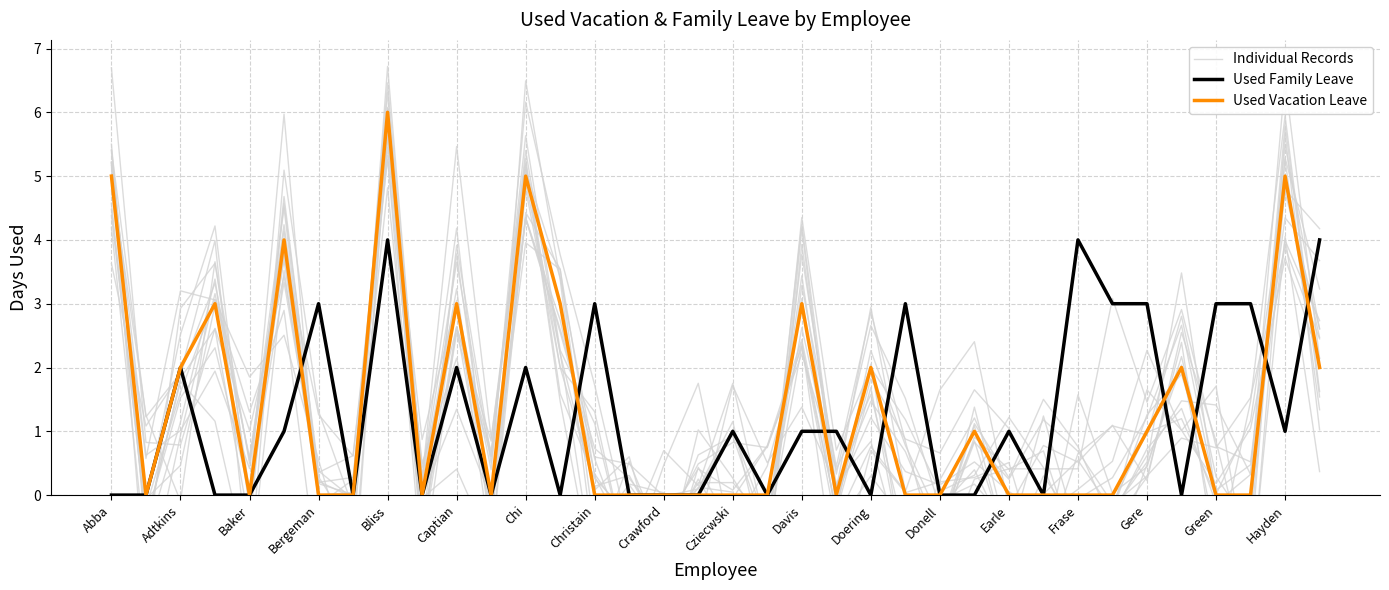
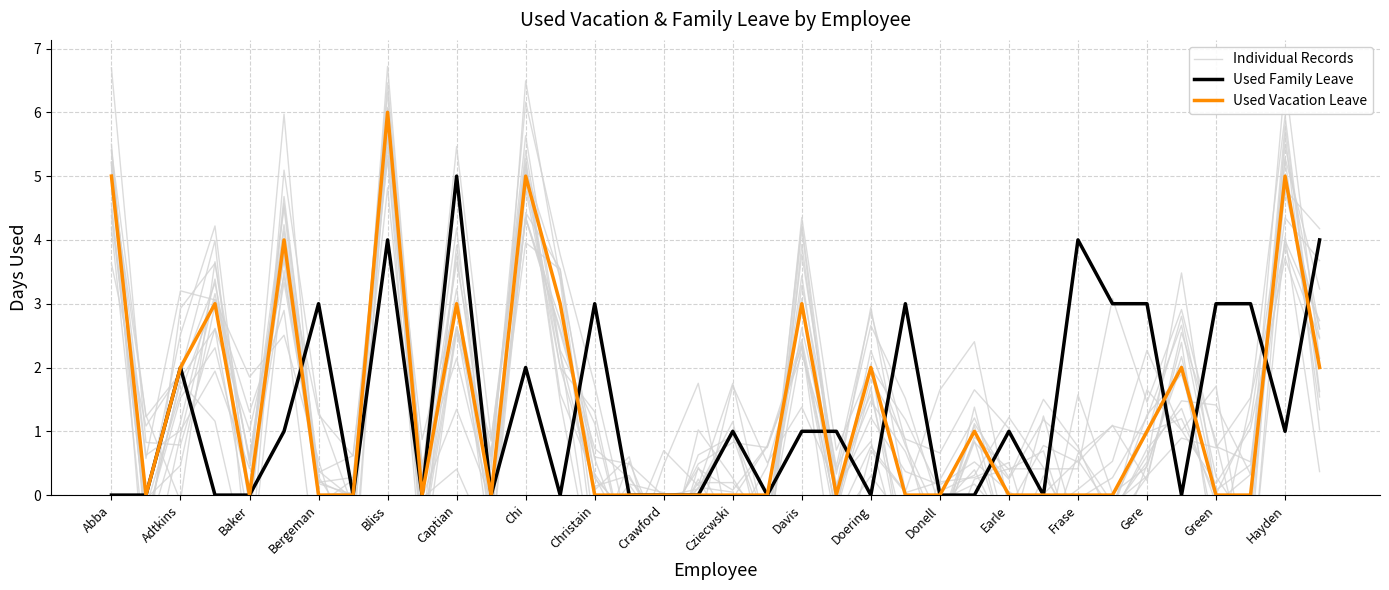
Used Family Leave, Captian: 2 -> 5
